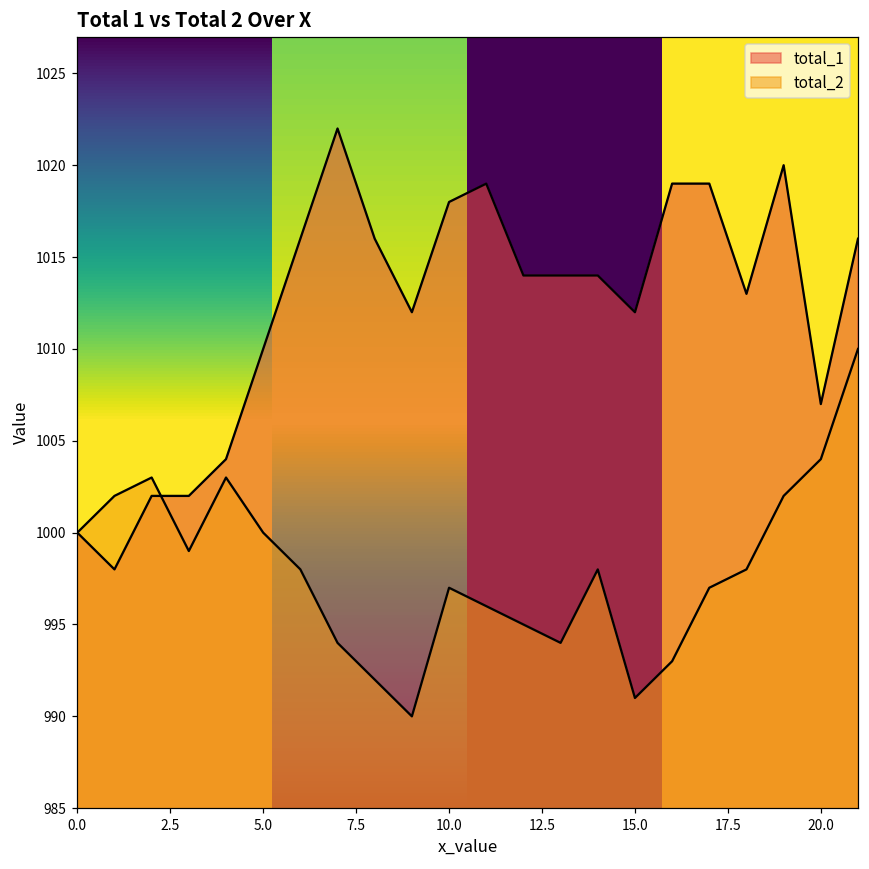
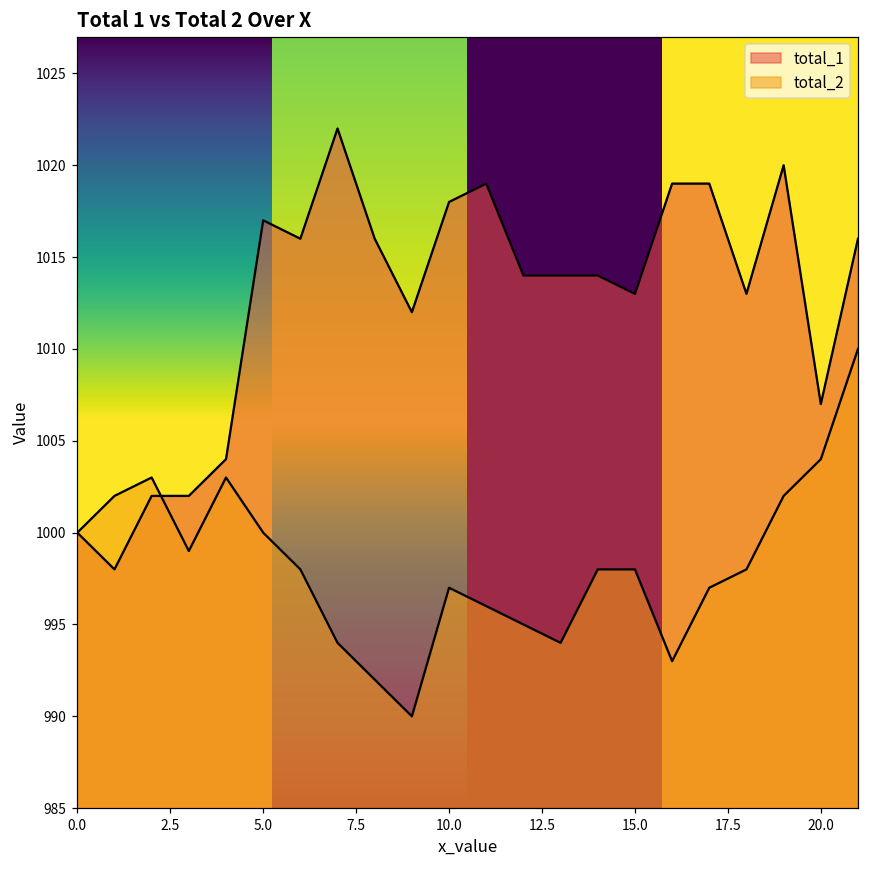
total_1, 5.0: 1010 -> 1017
total_1, 15.0: 1012 -> 1013
total_2, 15.0: 991 -> 998
